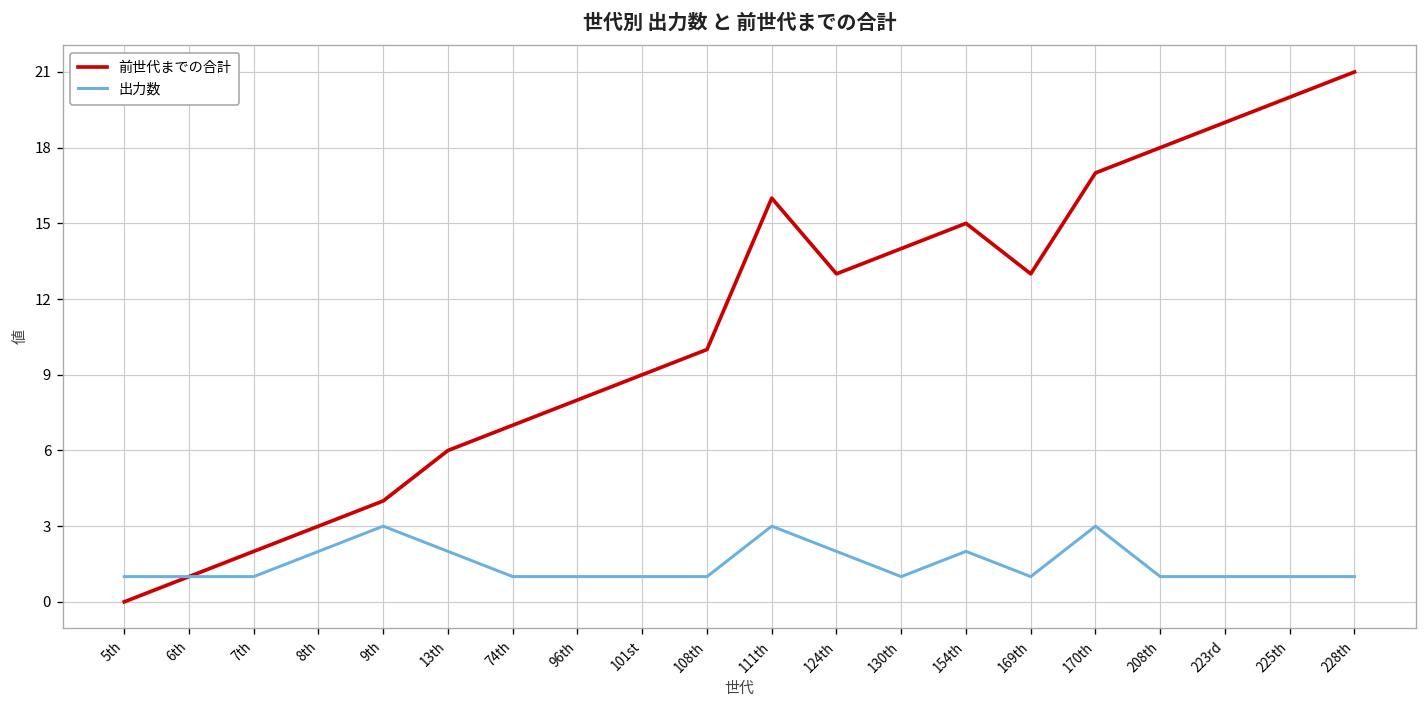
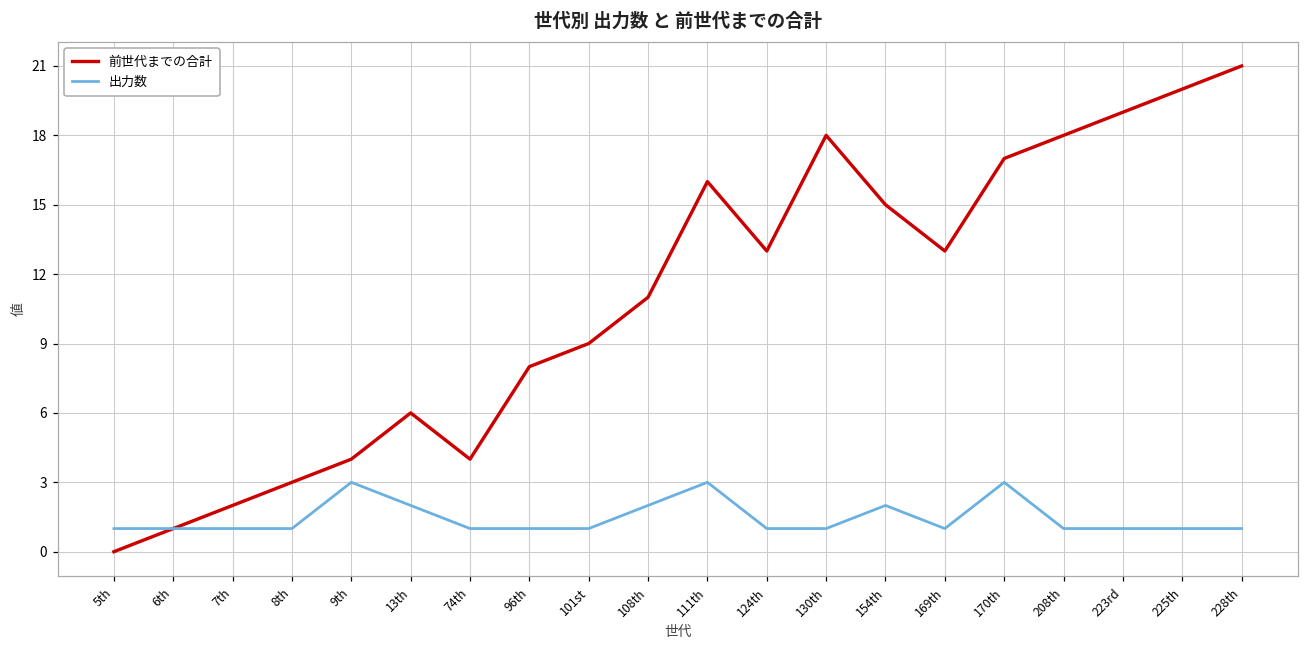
出力数, 8th: 2 -> 1
前世代までの合計, 74th: 7 -> 4
前世代までの合計, 108th: 10 -> 11
出力数, 108th: 1 -> 2
出力数, 124th: 2 -> 1
前世代までの合計, 130th: 14 -> 18
